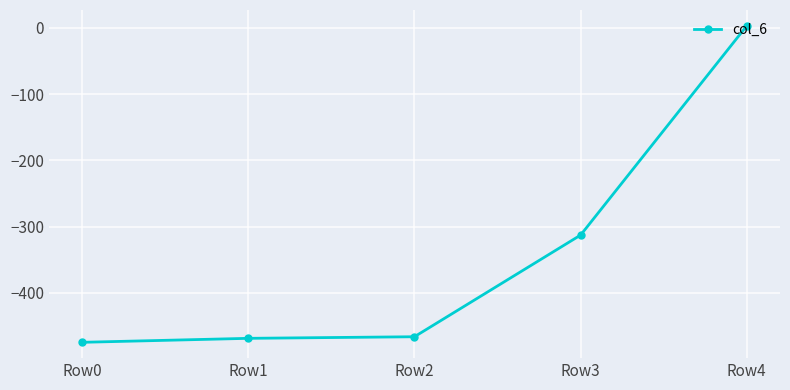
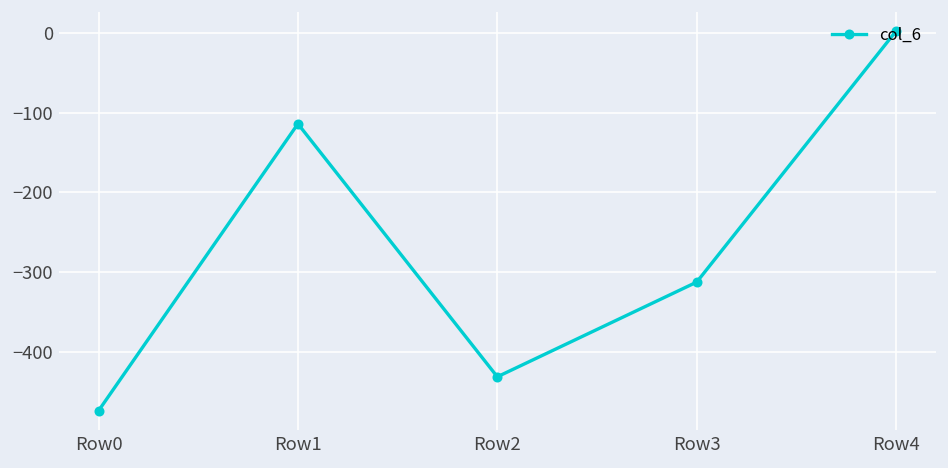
Row1: -470 -> -110
Row2: -470 -> -430
